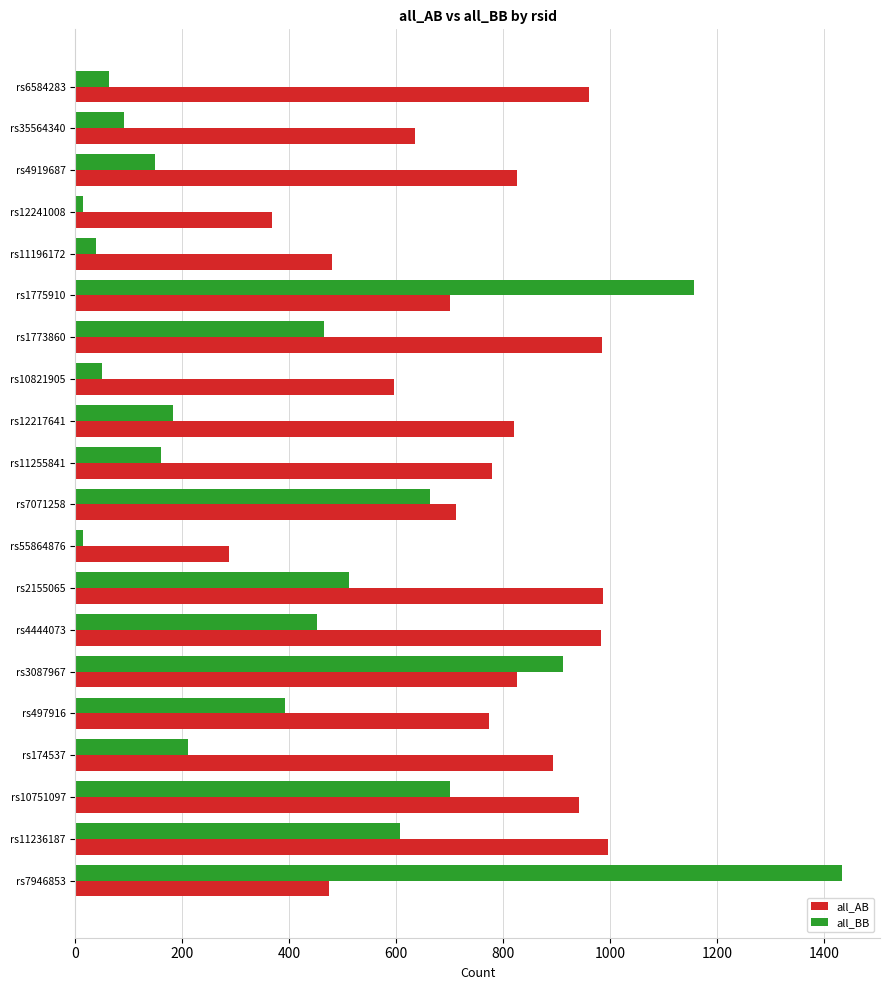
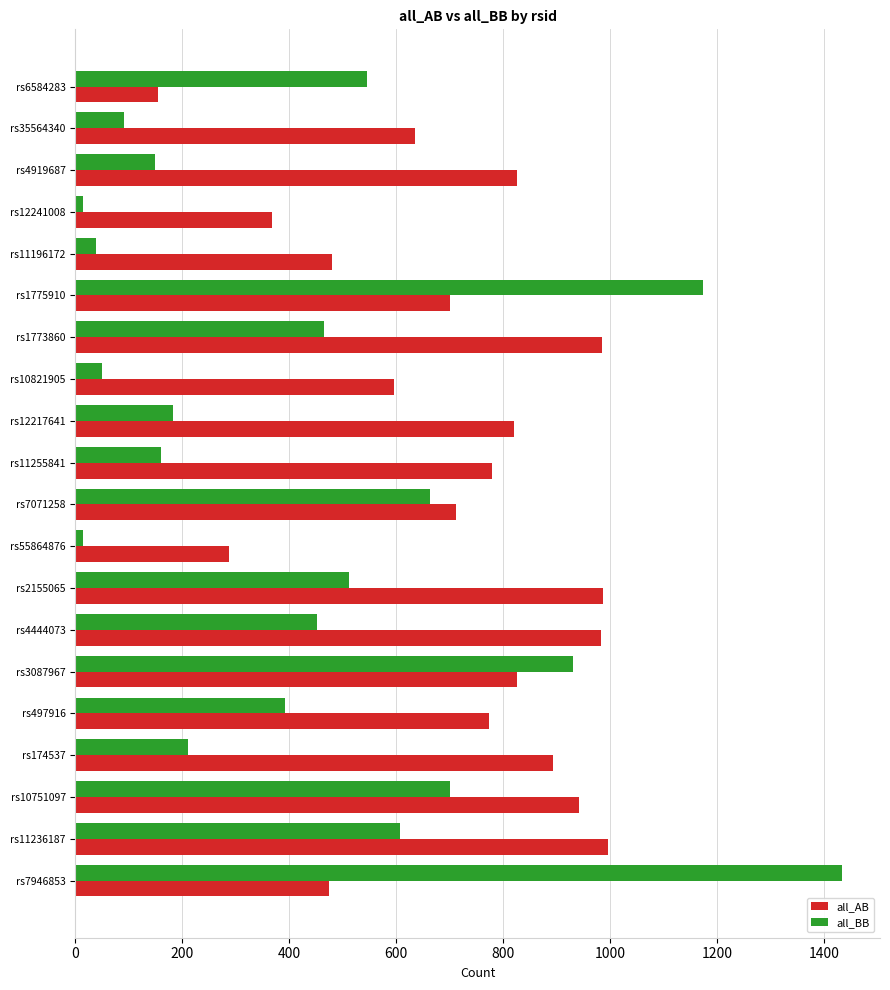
all_BB, rs6584283: 60 -> 550
all_AB, rs6584283: 960 -> 150
all_BB, rs1775910: 1160 -> 1170
all_BB, rs3087967: 910 -> 930
